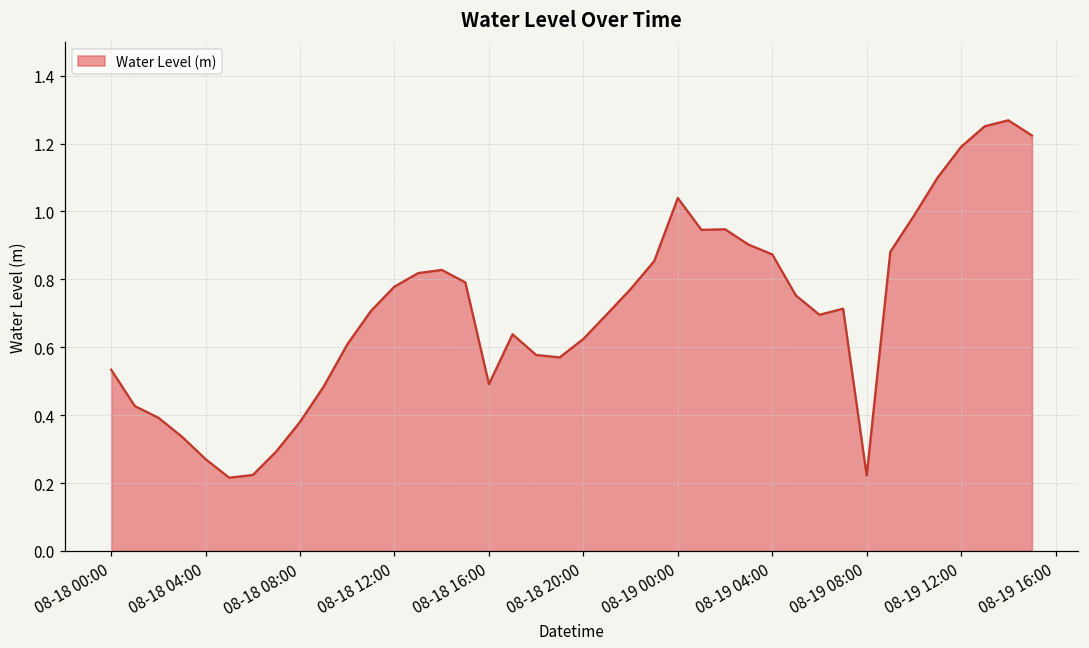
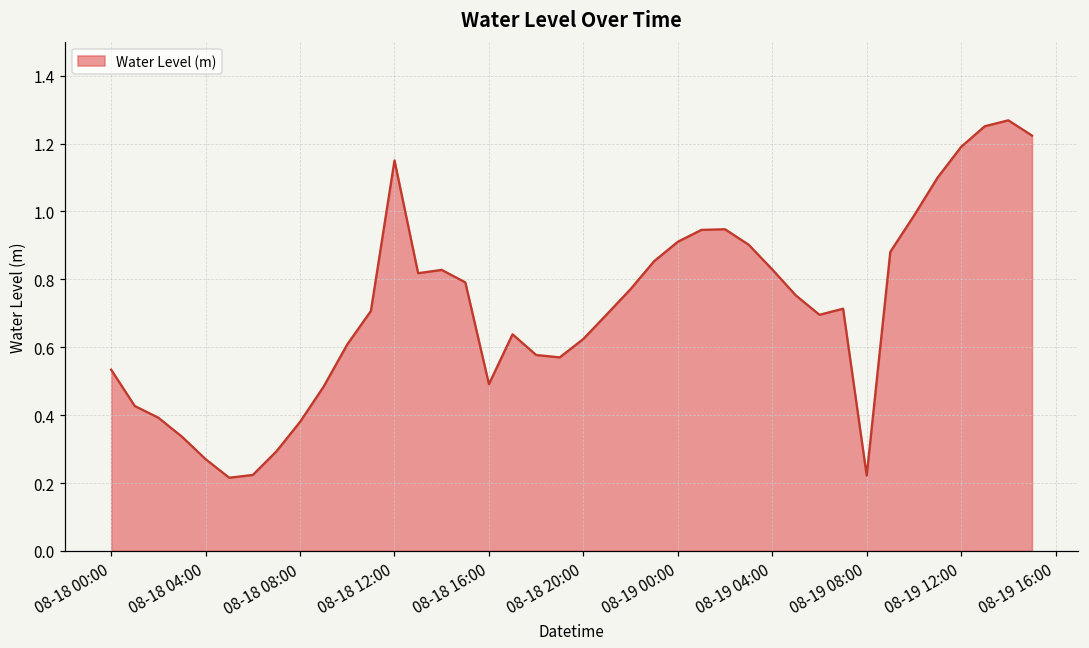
08-18 12:00: 0.78 -> 1.15
08-19 00:00: 1.04 -> 0.91
08-19 04:00: 0.87 -> 0.83
